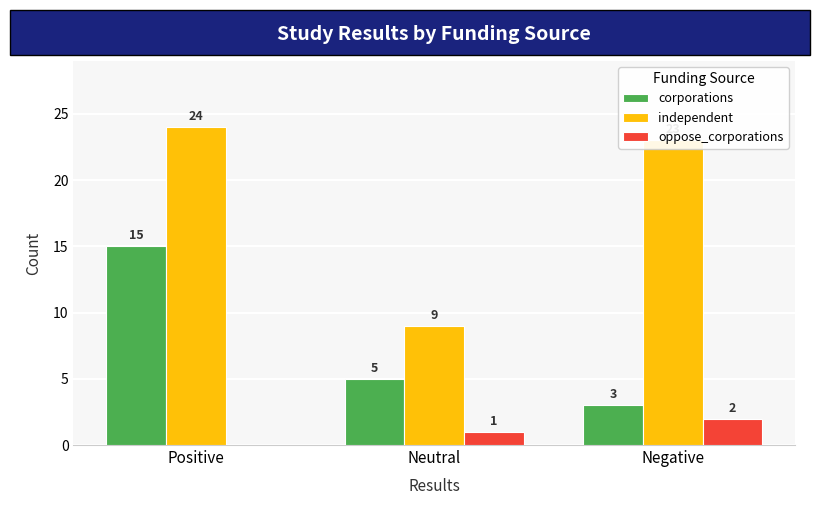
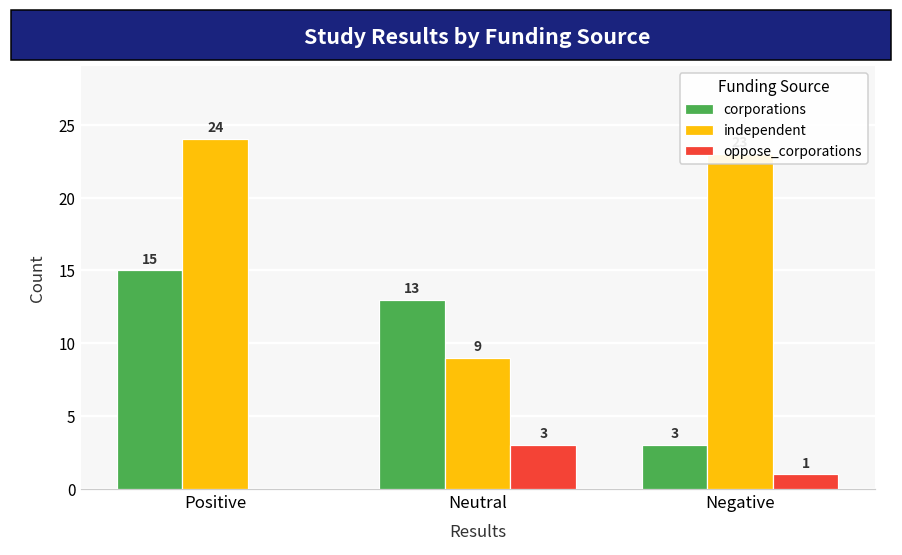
corporations, Neutral: 5 -> 13
oppose_corporations, Neutral: 1 -> 3
oppose_corporations, Negative: 2 -> 1
